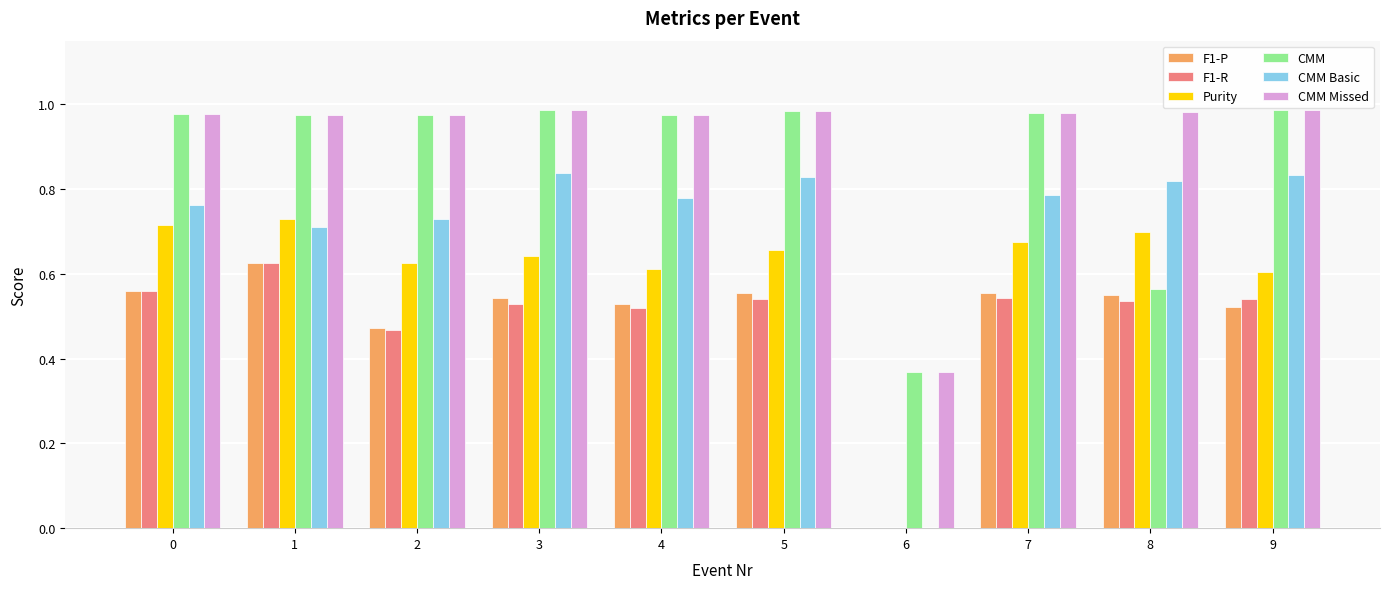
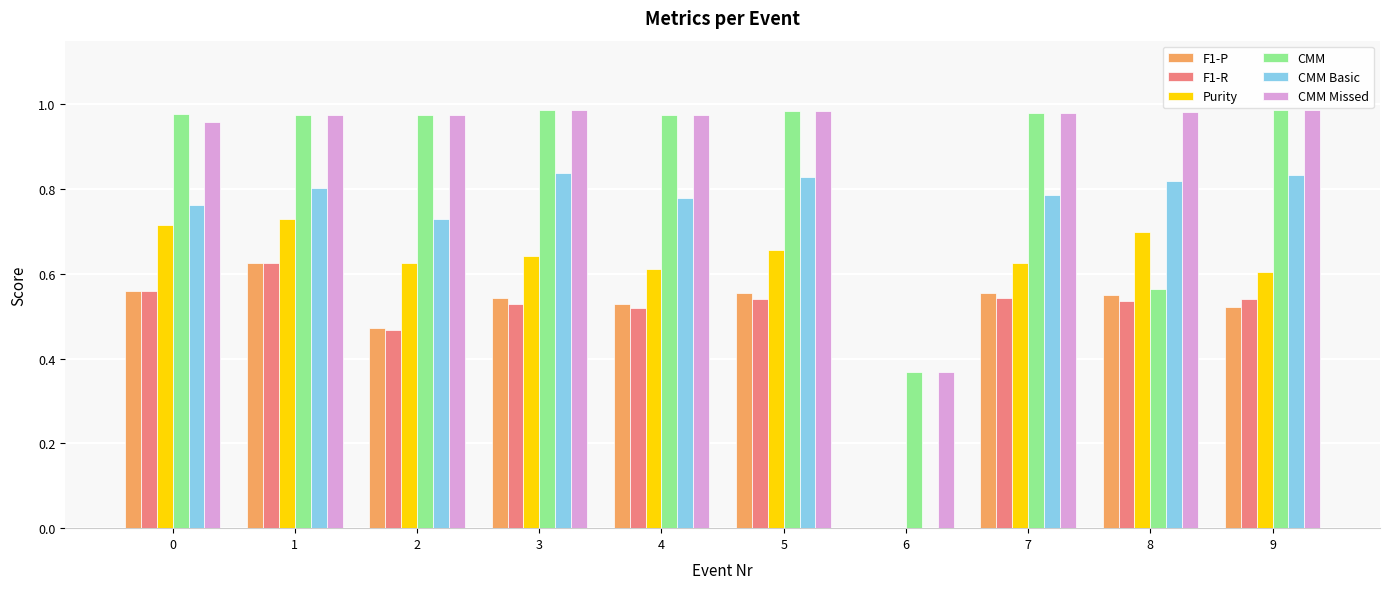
CMM Missed, 0: 0.98 -> 0.96
CMM Basic, 1: 0.71 -> 0.80
Purity, 7: 0.67 -> 0.63
